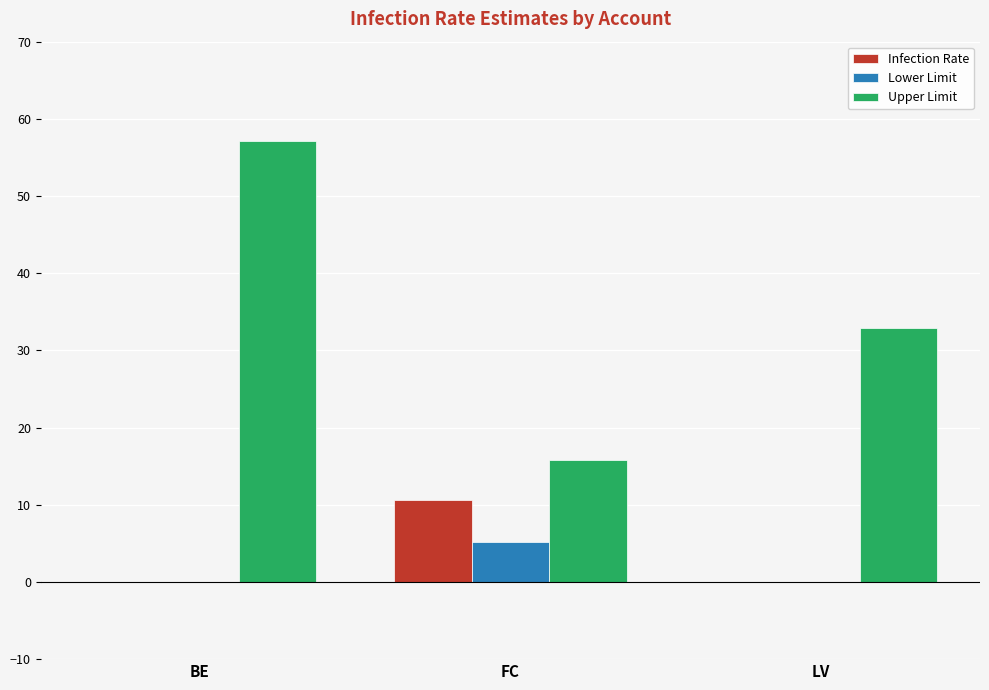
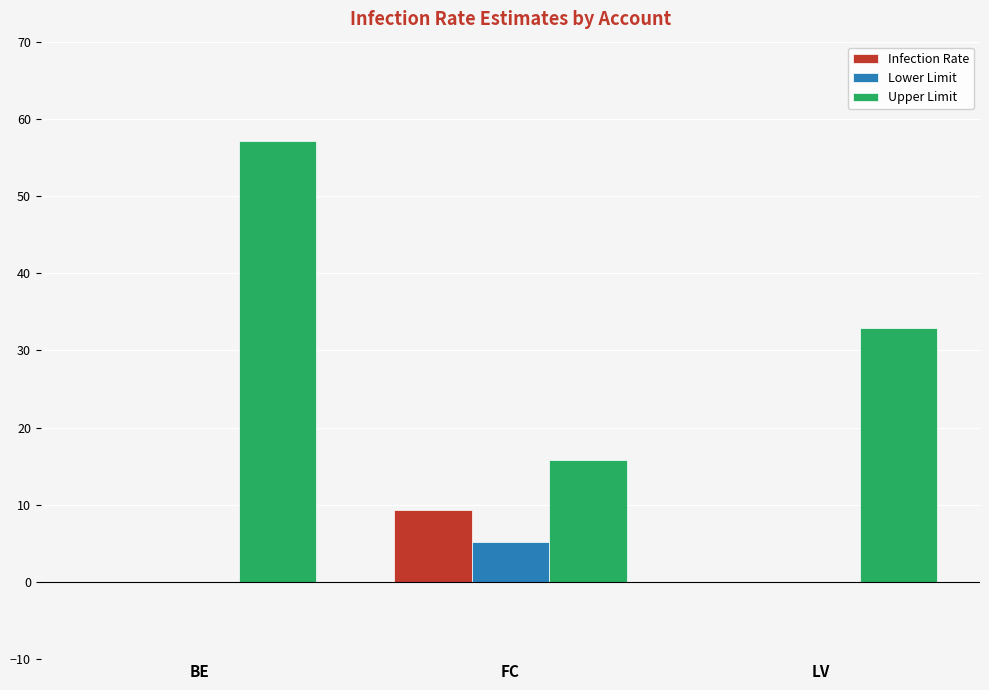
Infection Rate, FC: 11 -> 9
